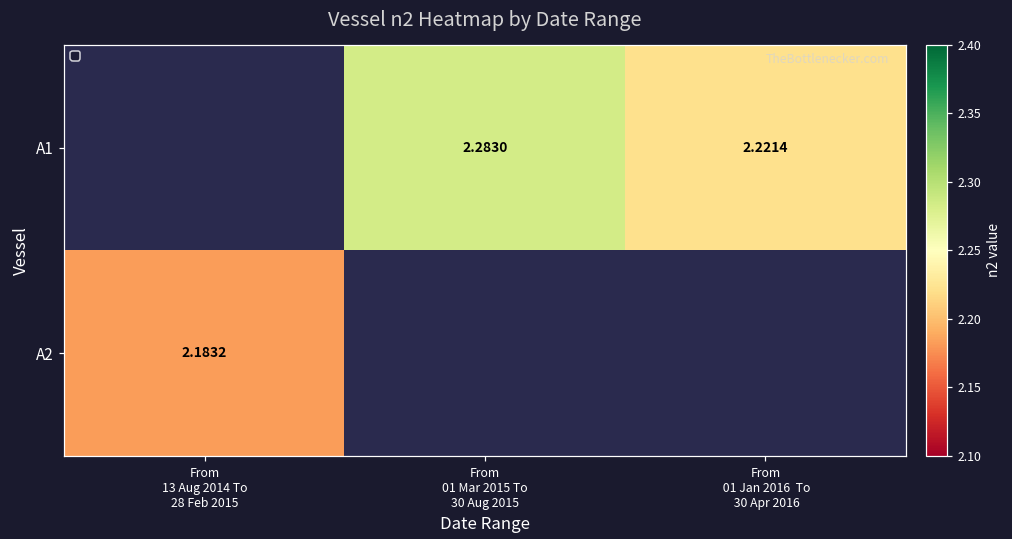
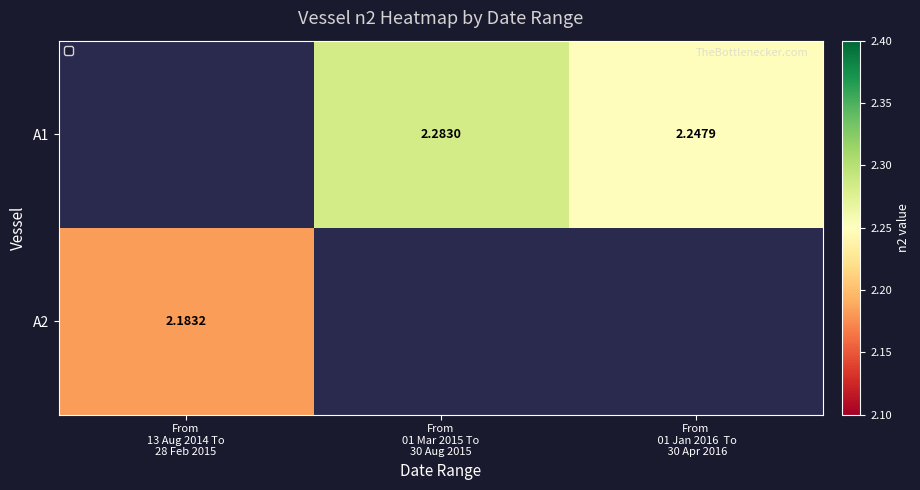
A1, From 01 Jan 2016 To 30 Apr 2016: 2.2214 -> 2.2479
